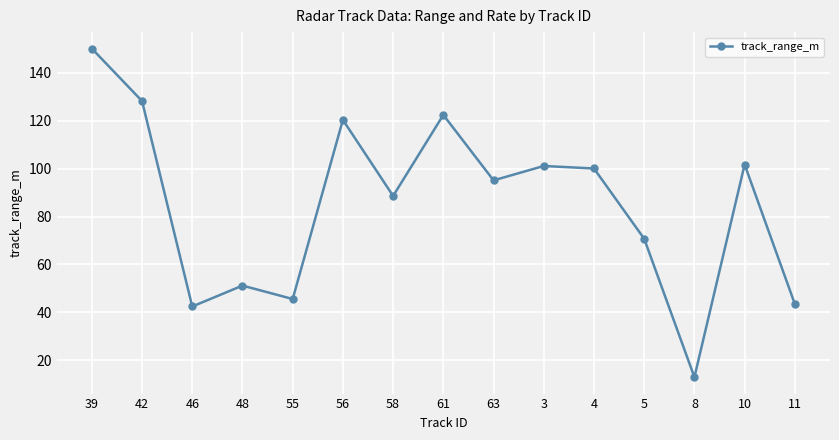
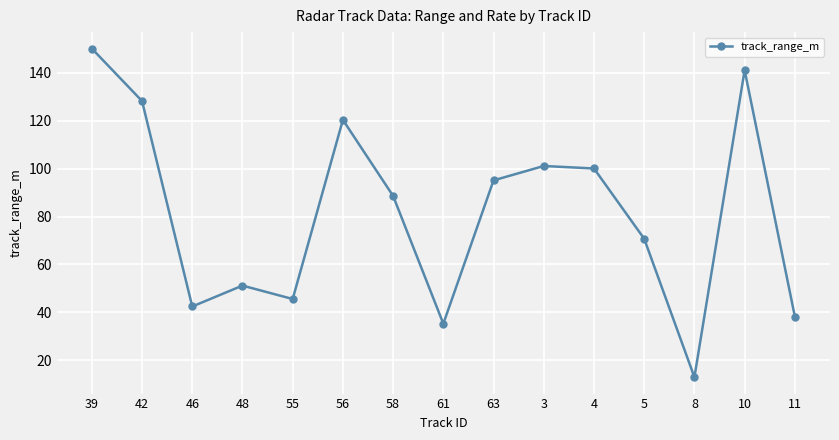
61: 122 -> 35
10: 102 -> 141
11: 44 -> 38
